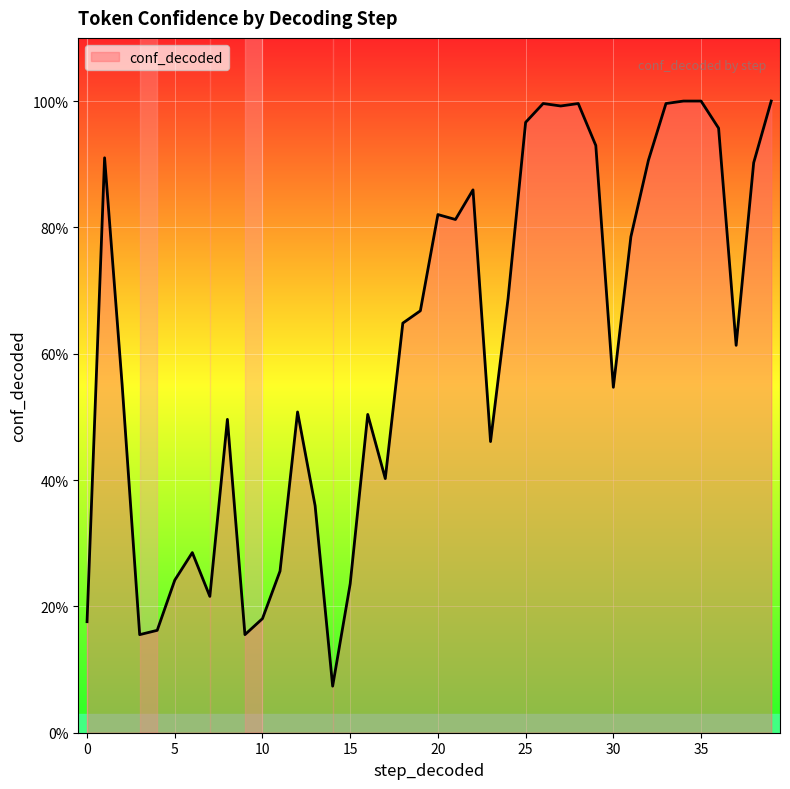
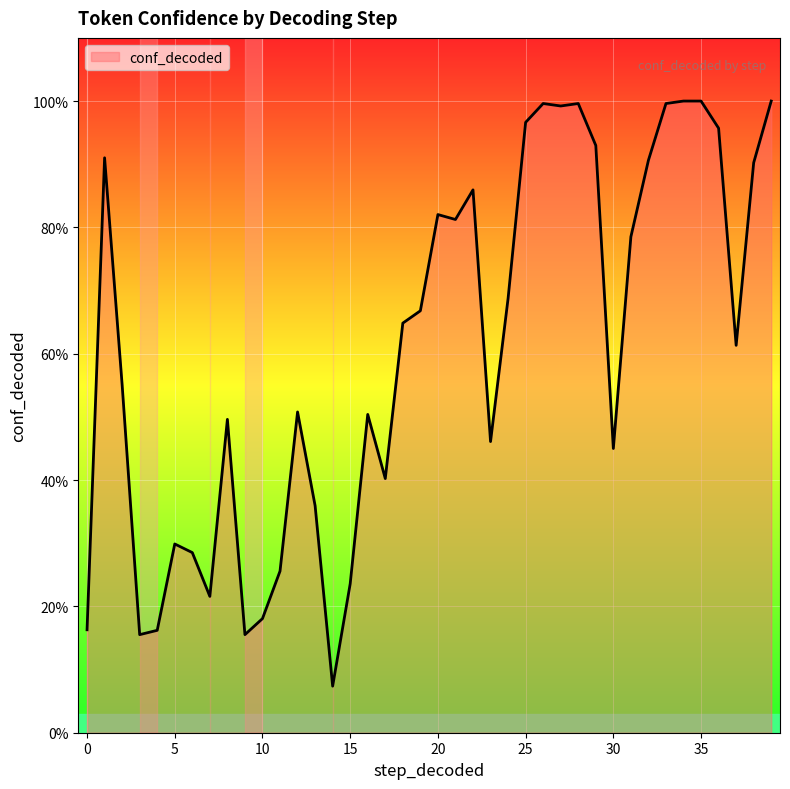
0: 18% -> 16%
5: 24% -> 30%
30: 55% -> 45%
